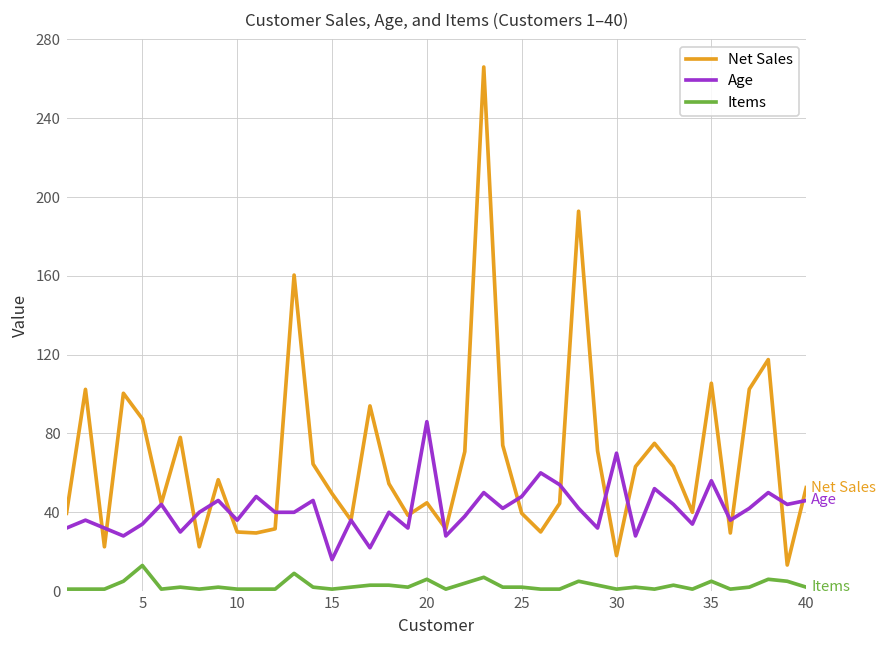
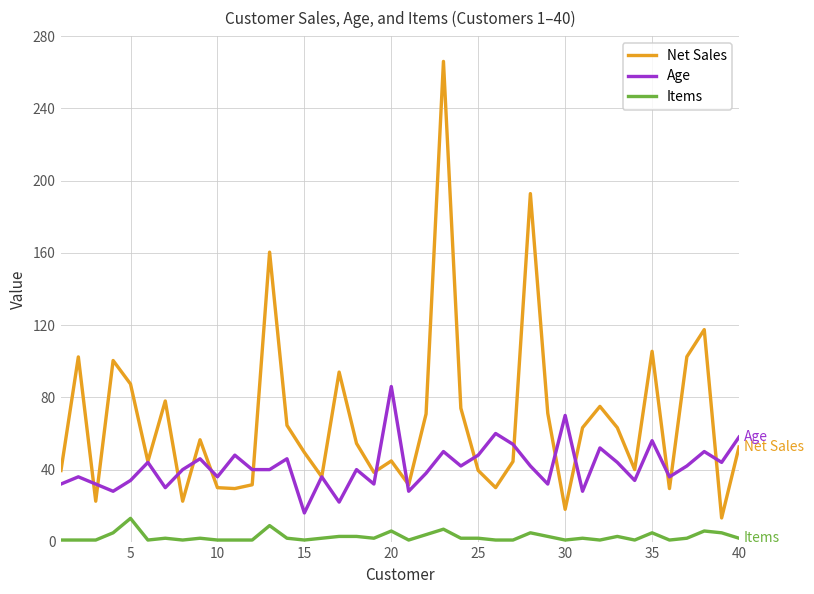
Age, 40: 46 -> 58
